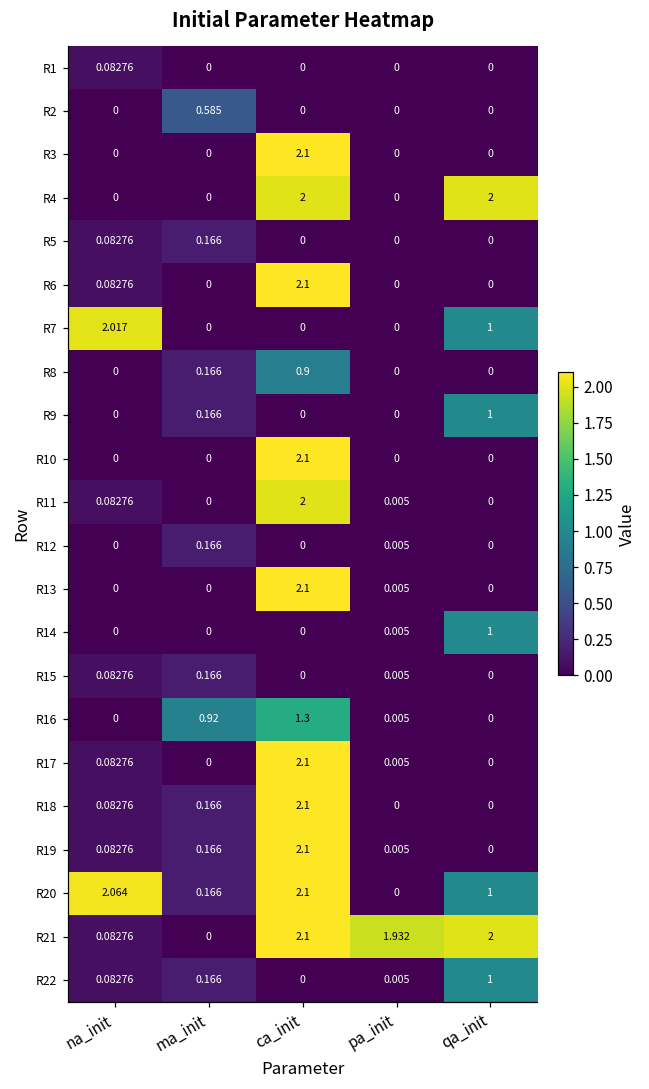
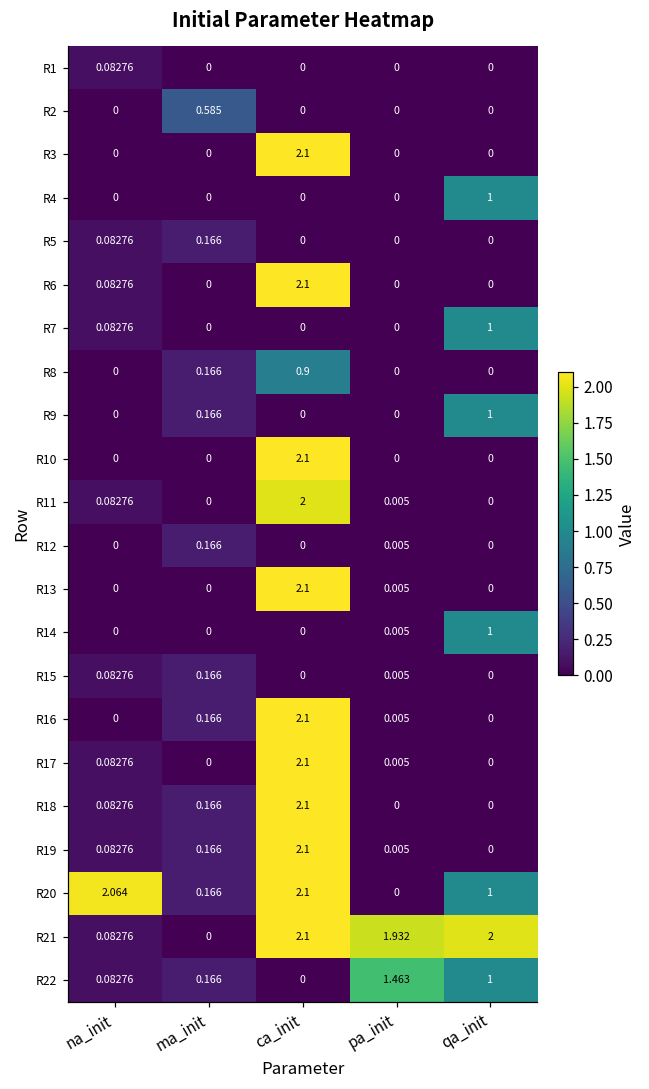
R4, ca_init: 2 -> 0
R4, qa_init: 2 -> 1
R7, na_init: 2.017 -> 0.08276
R16, ma_init: 0.92 -> 0.166
R16, ca_init: 1.3 -> 2.1
R22, pa_init: 0.005 -> 1.463
